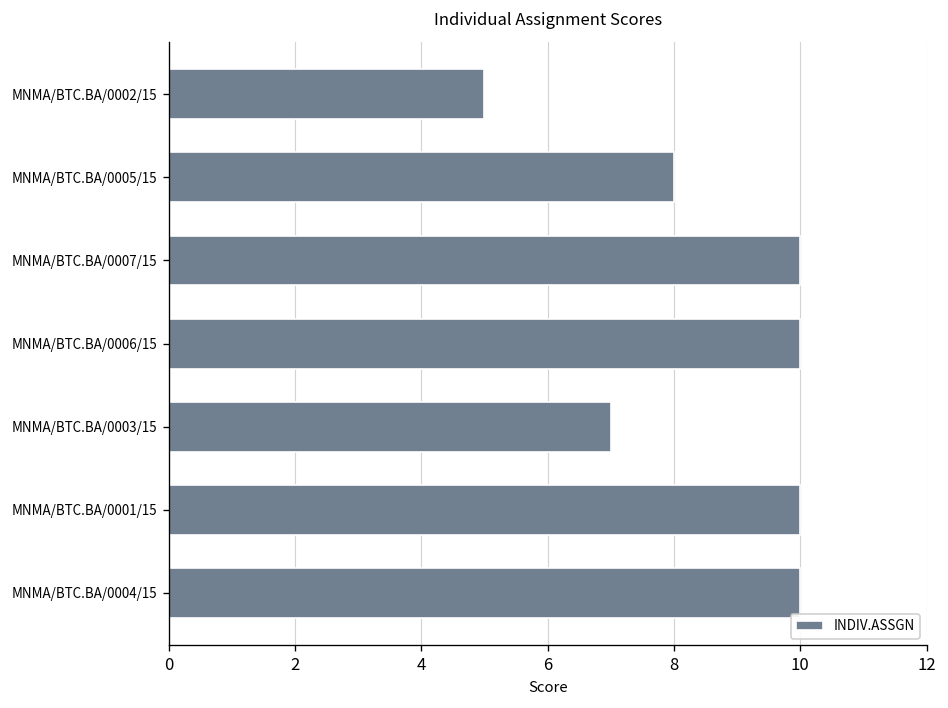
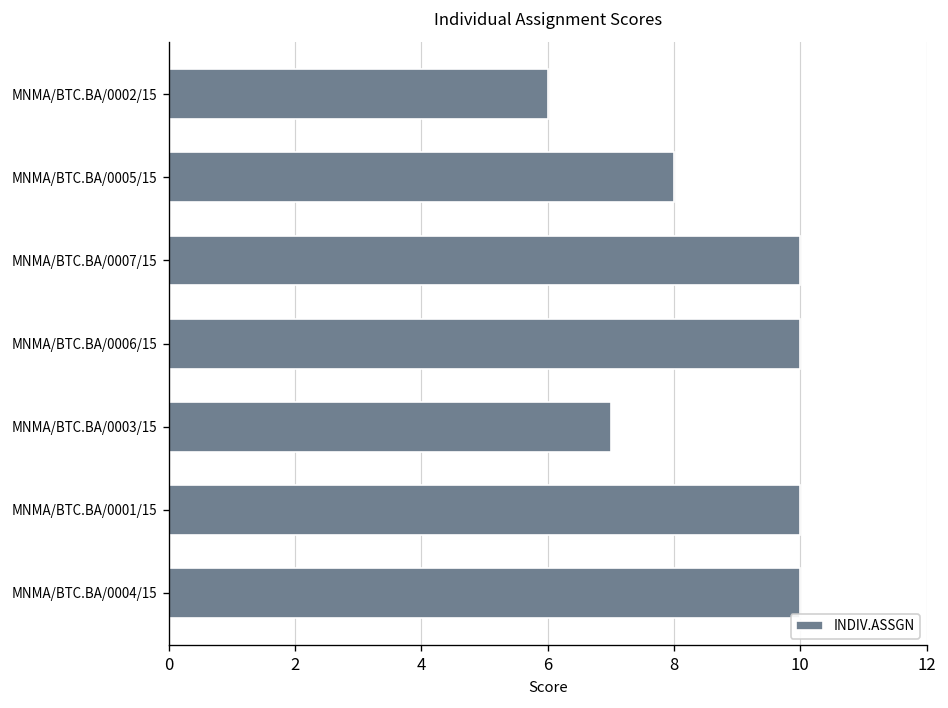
MNMA/BTC.BA/0002/15: 5 -> 6
